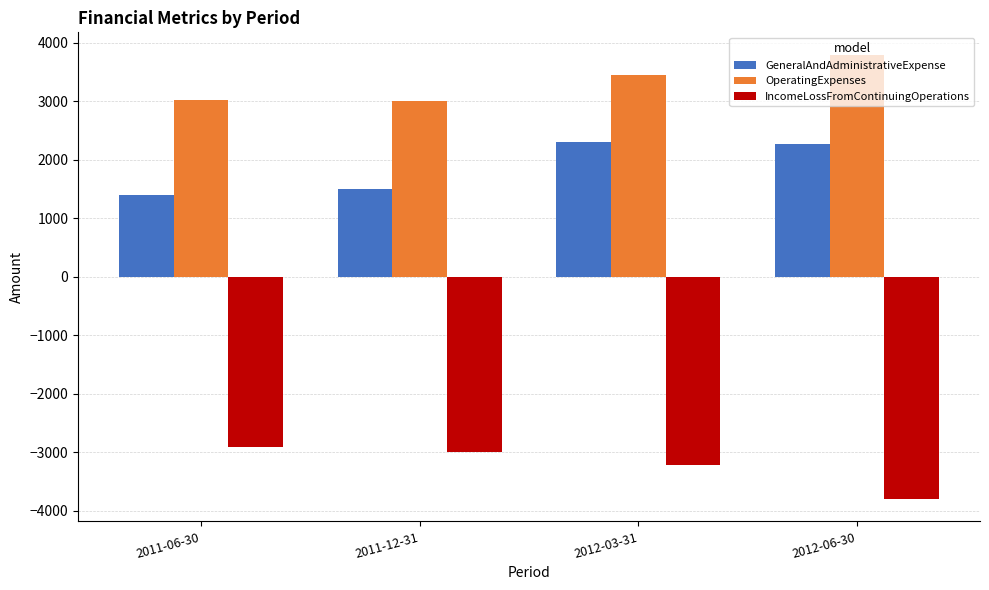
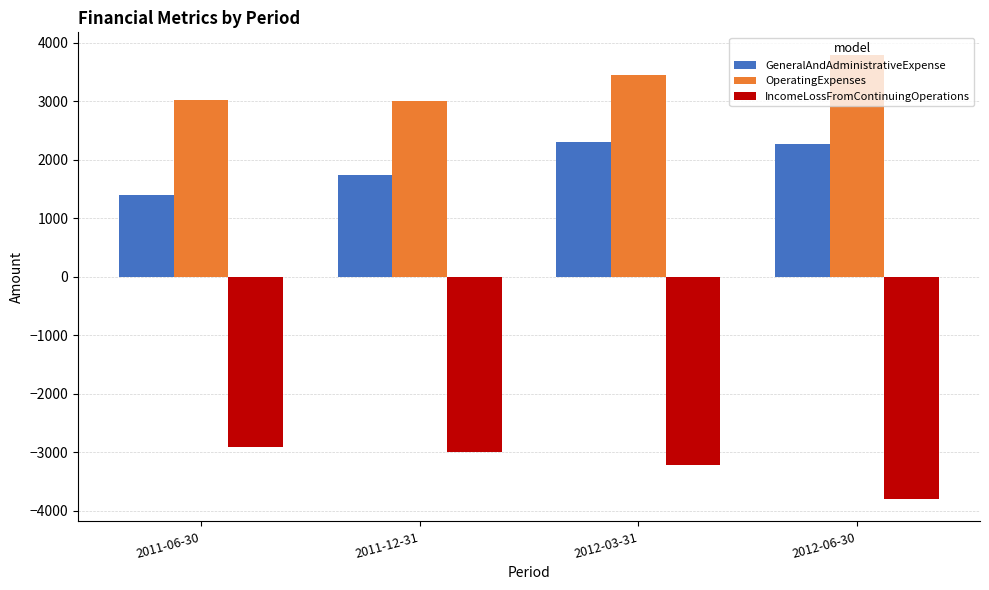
GeneralAndAdministrativeExpense, 2011-12-31: 1500 -> 1700
